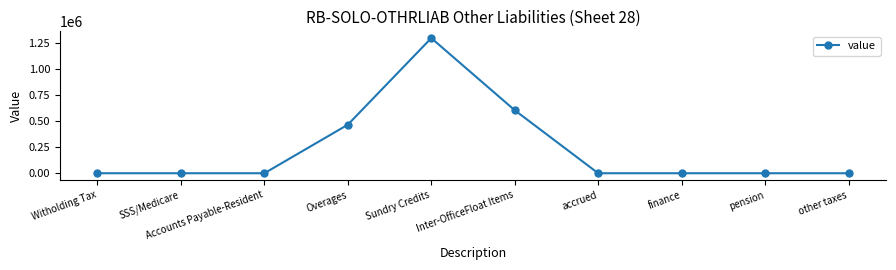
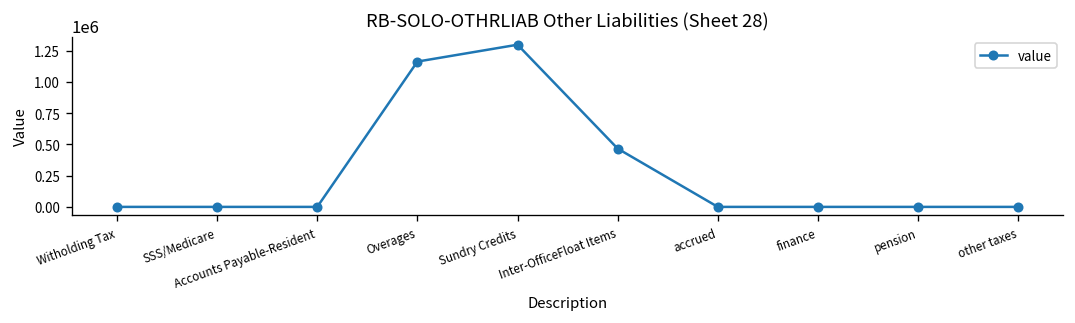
Overages: 470000 -> 1160000
Inter-OfficeFloat Items: 600000 -> 470000
